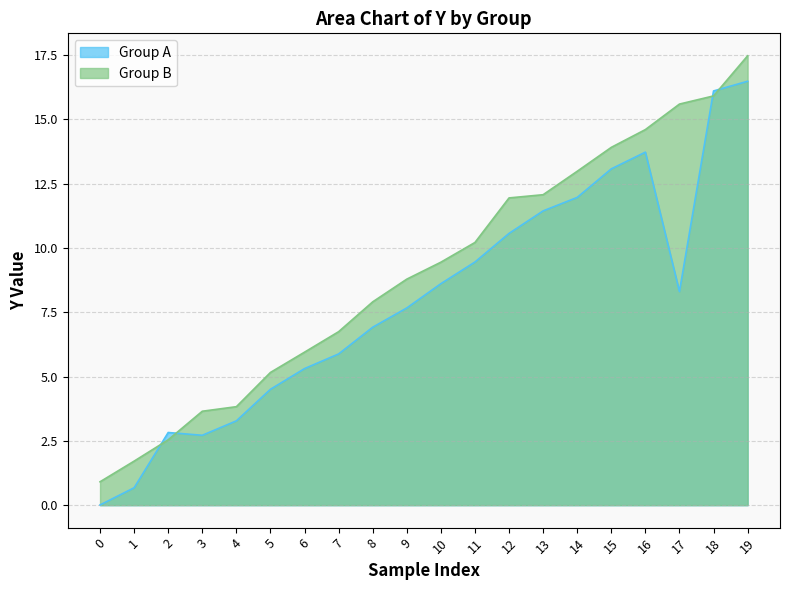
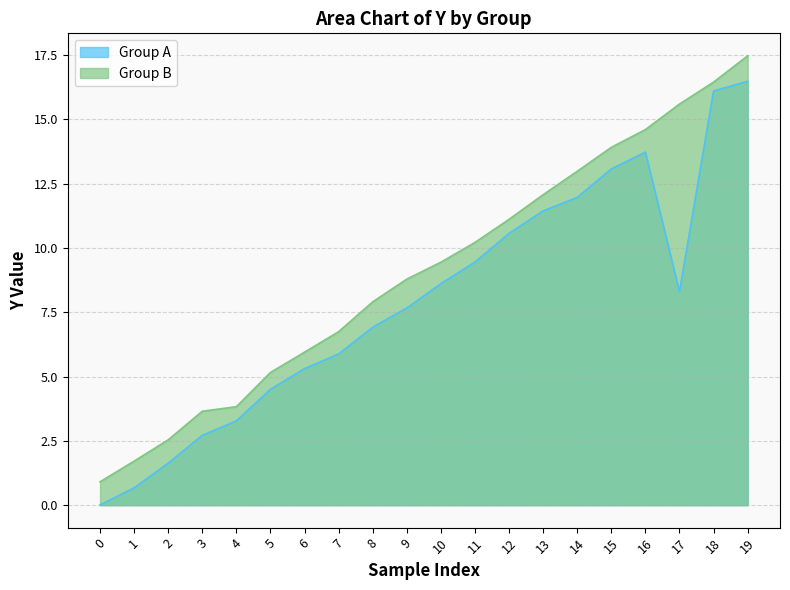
Group A, 2: 2.8 -> 1.6
Group B, 12: 11.9 -> 11.1
Group B, 18: 15.9 -> 16.4
